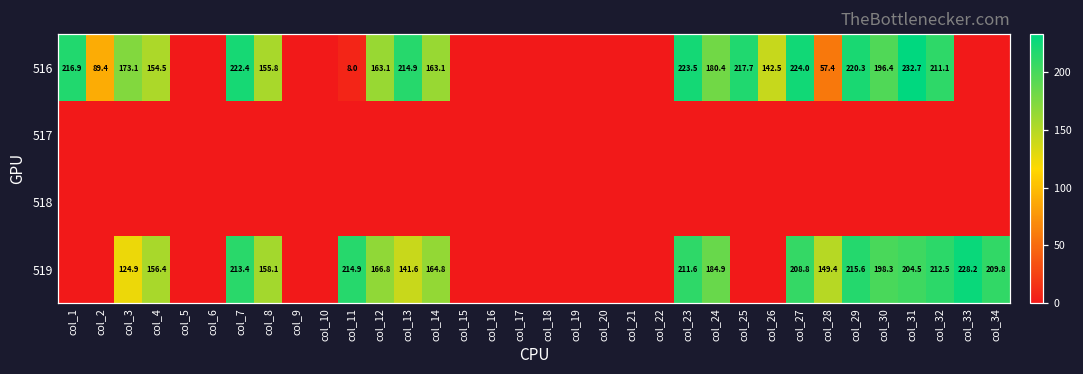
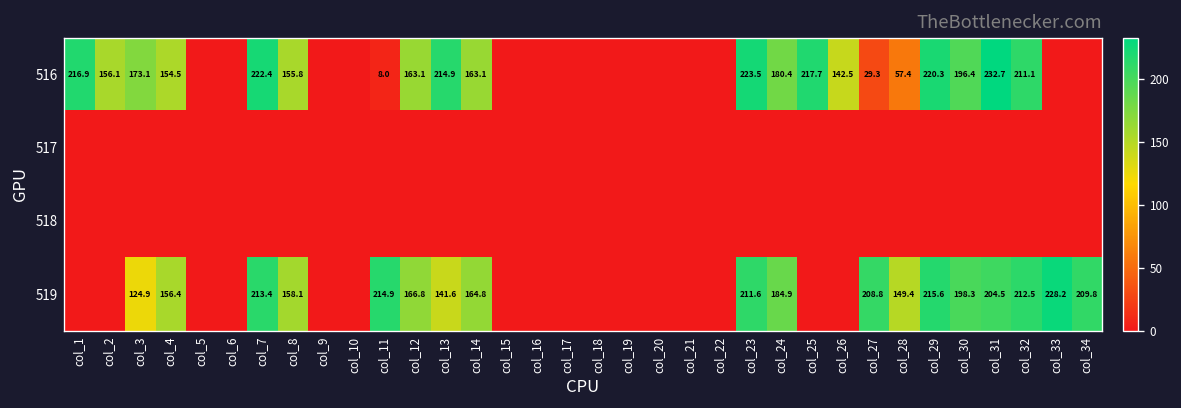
516, col_2: 89.4 -> 156.1
516, col_27: 224.0 -> 29.3
